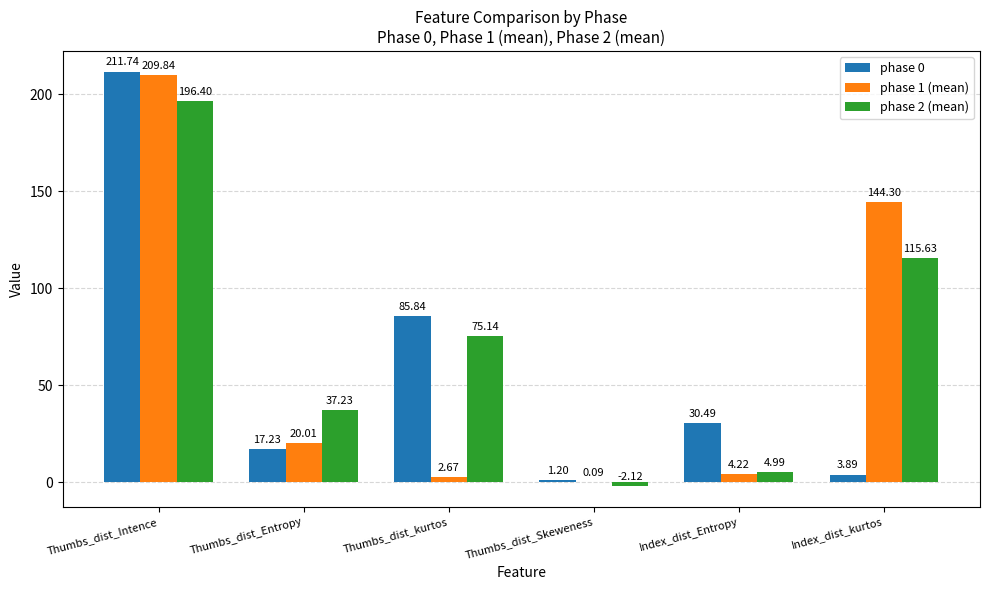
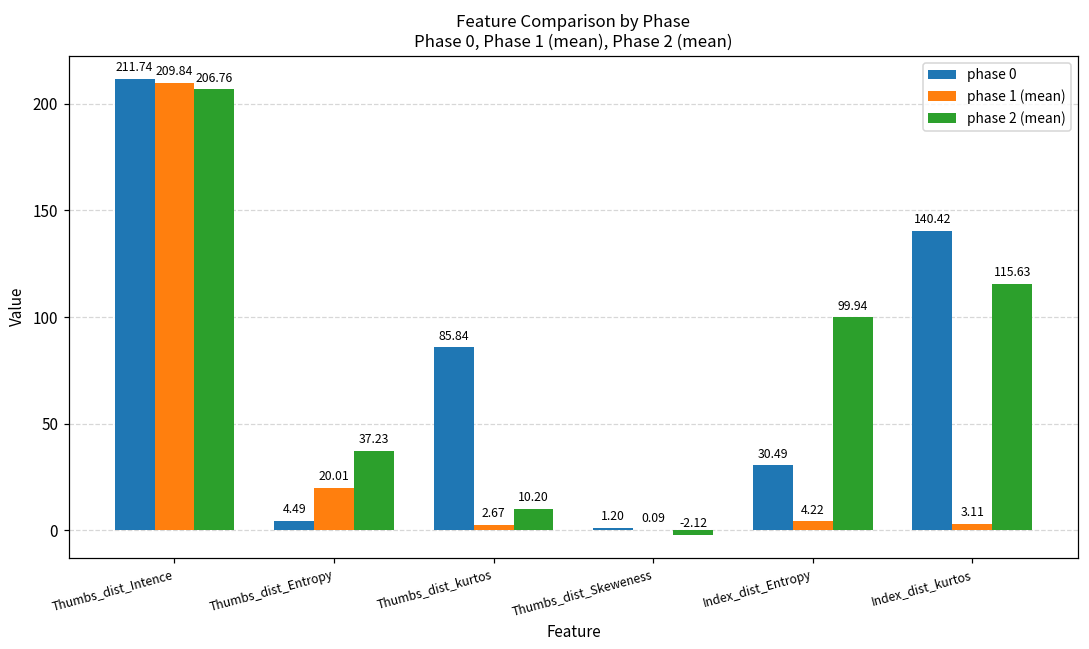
phase 2 (mean), Thumbs_dist_Intence: 196.40 -> 206.76
phase 0, Thumbs_dist_Entropy: 17.23 -> 4.49
phase 2 (mean), Thumbs_dist_kurtos: 75.14 -> 10.20
phase 2 (mean), Index_dist_Entropy: 4.99 -> 99.94
phase 0, Index_dist_kurtos: 3.89 -> 140.42
phase 1 (mean), Index_dist_kurtos: 144.30 -> 3.11
